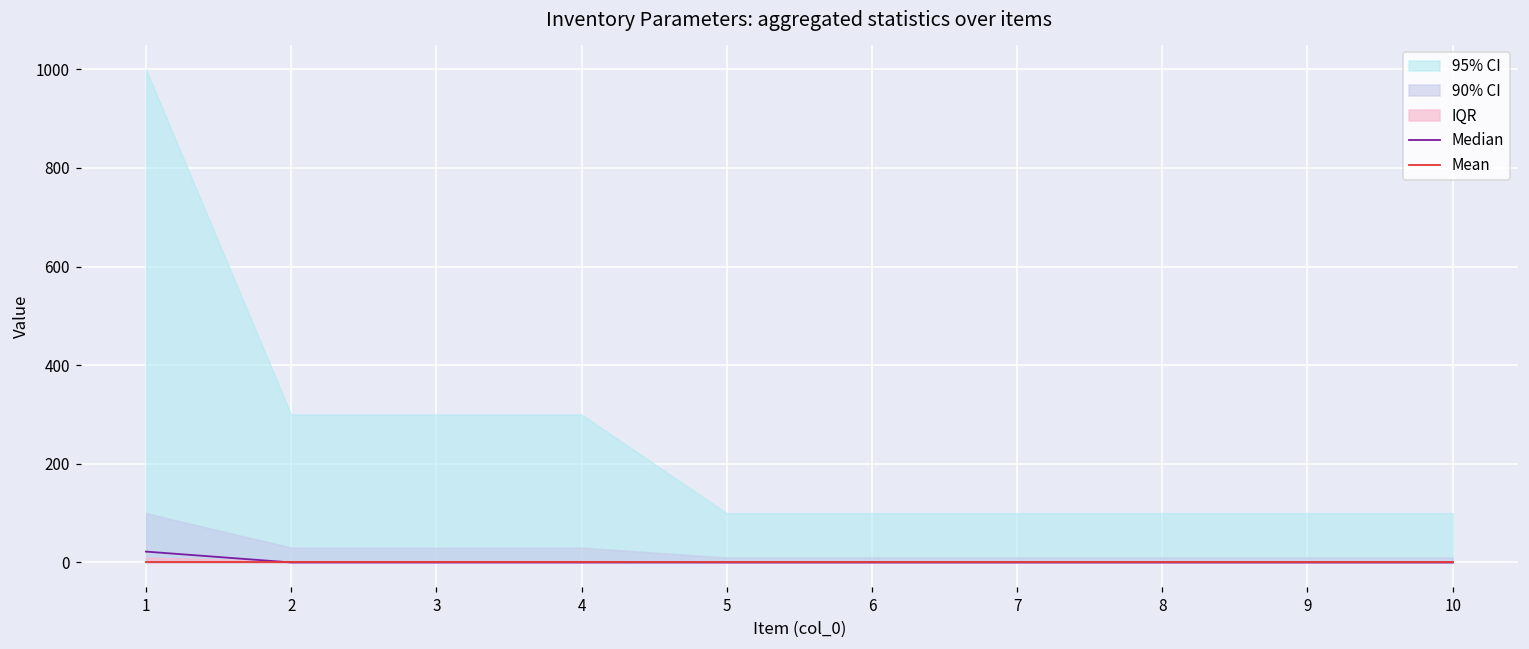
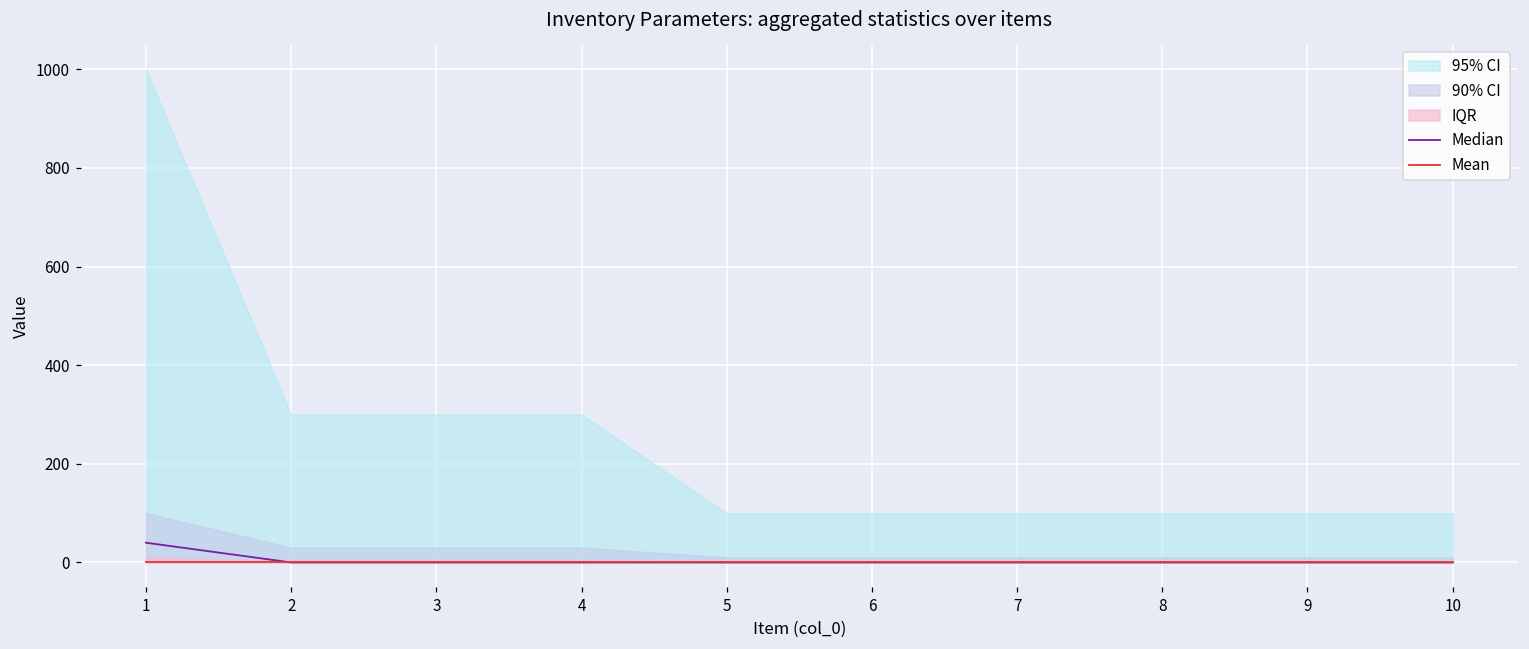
Median, 1: 20 -> 40
